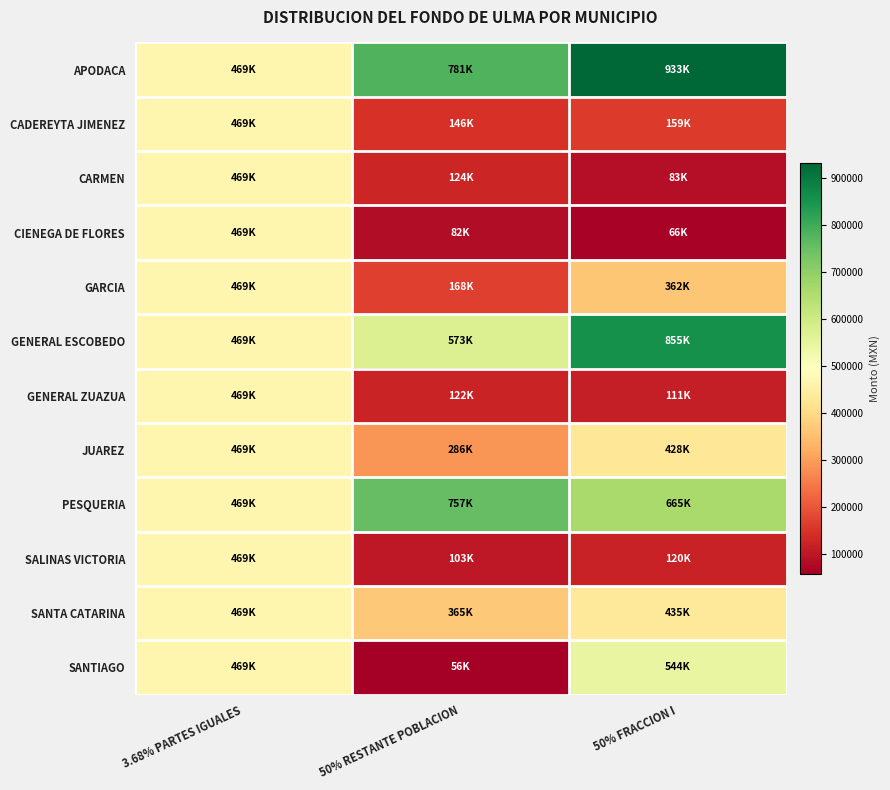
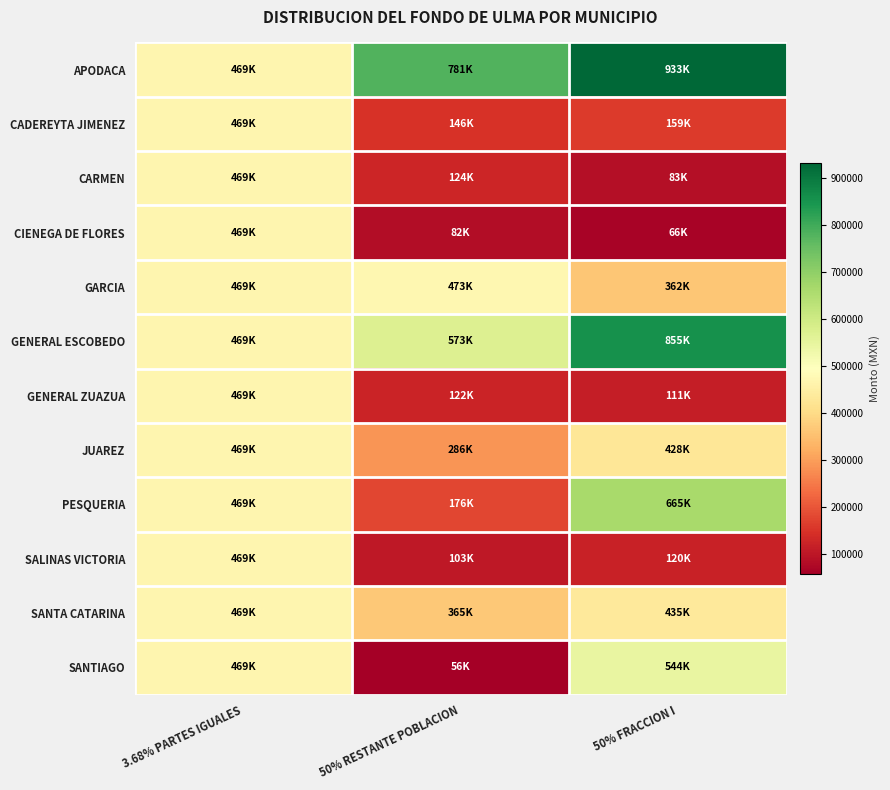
GARCIA, 50% RESTANTE POBLACION: 168K -> 473K
PESQUERIA, 50% RESTANTE POBLACION: 757K -> 176K
